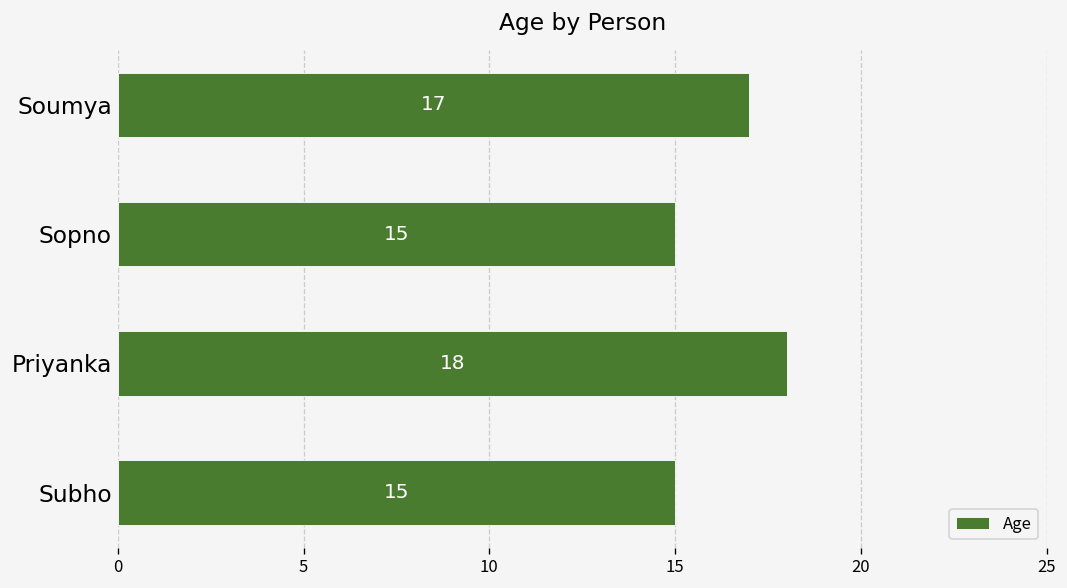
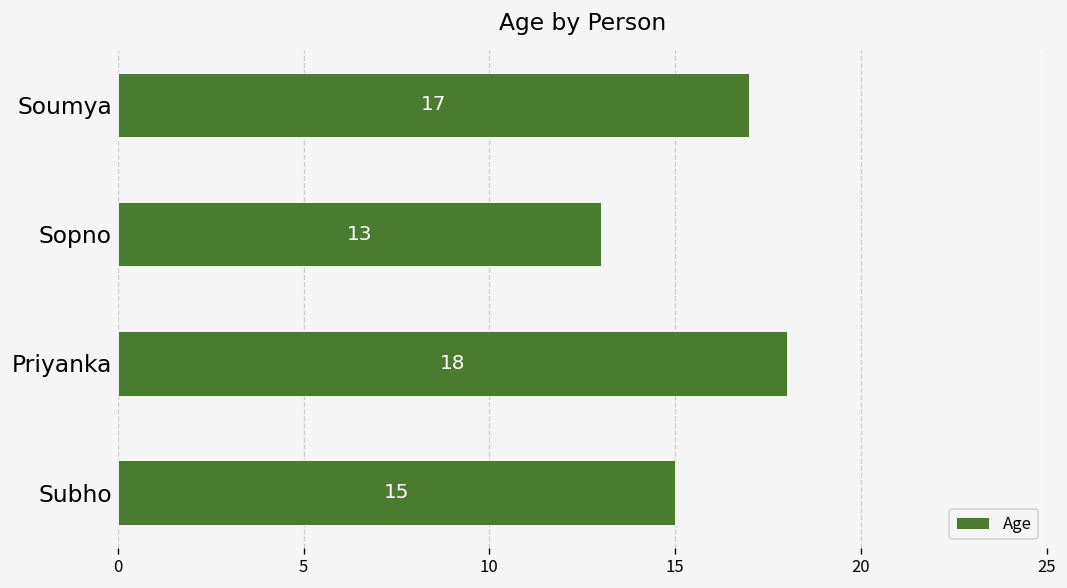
Sopno: 15 -> 13
